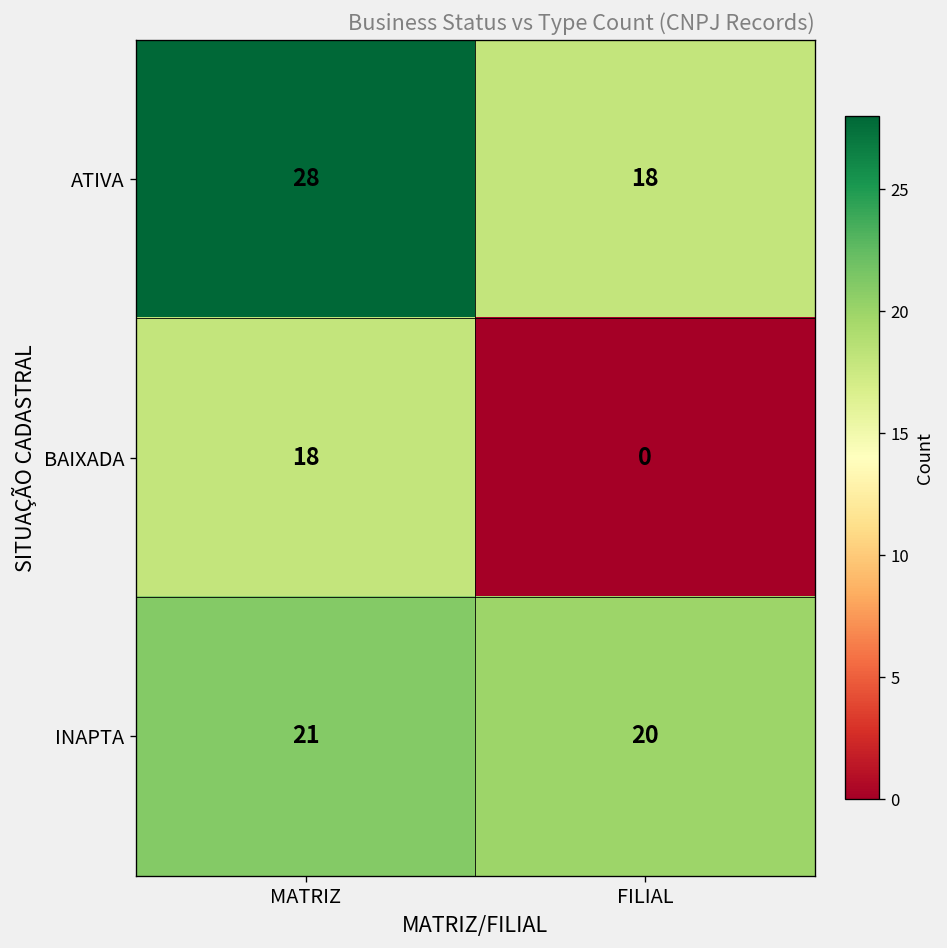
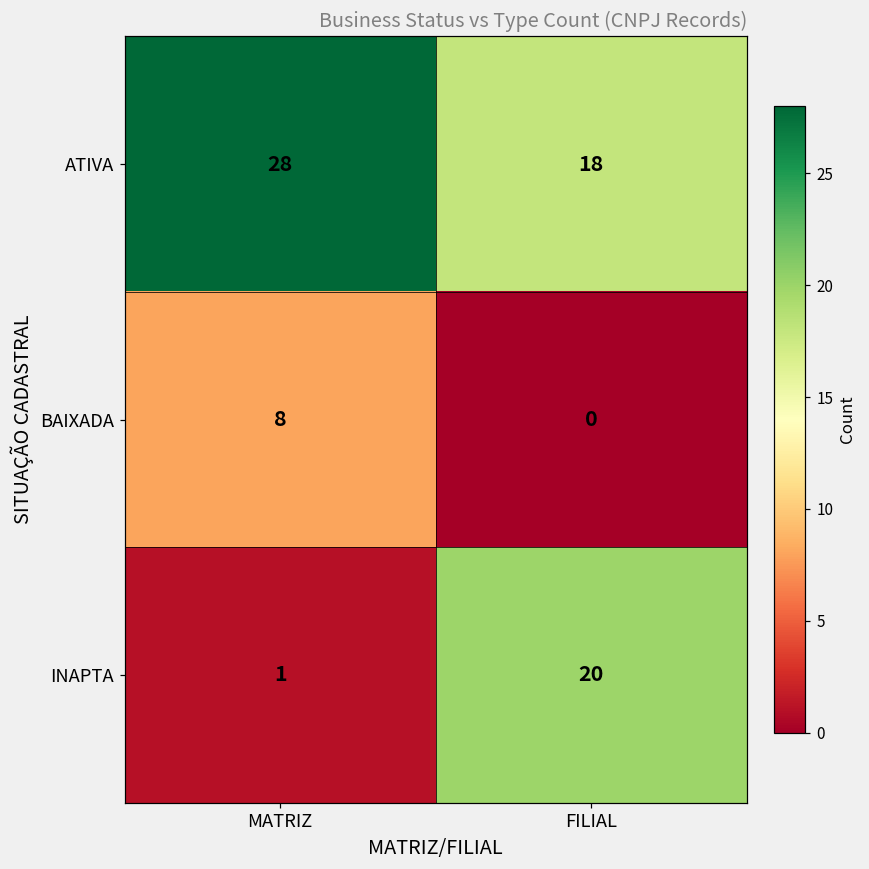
BAIXADA, MATRIZ: 18 -> 8
INAPTA, MATRIZ: 21 -> 1
